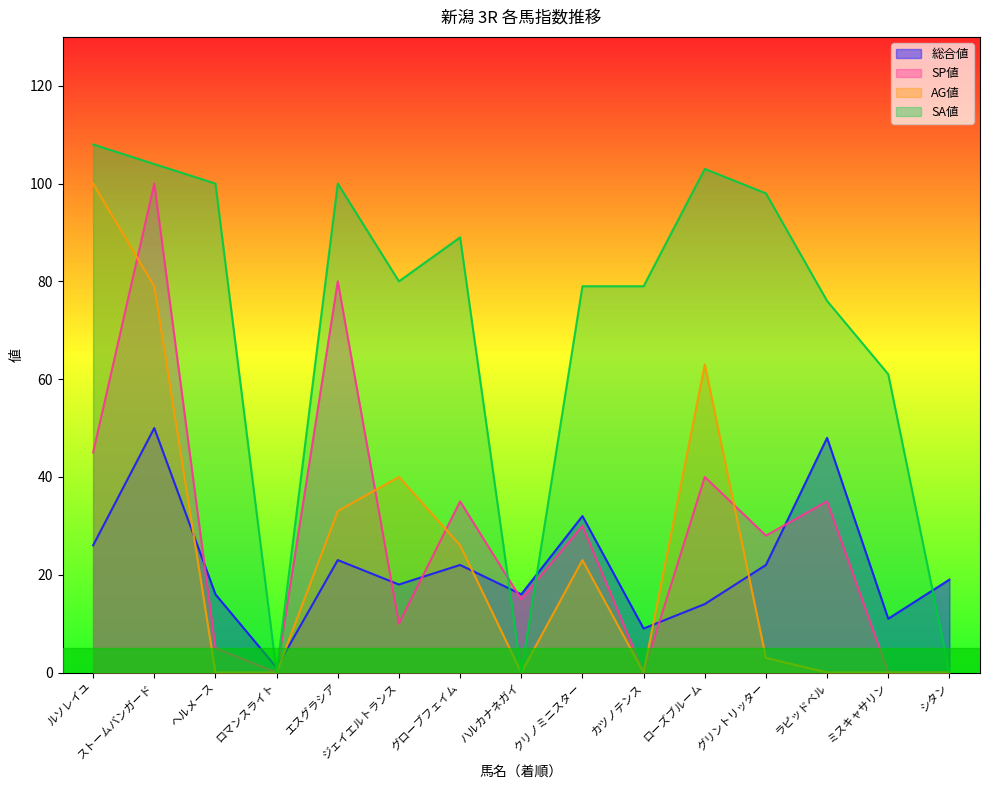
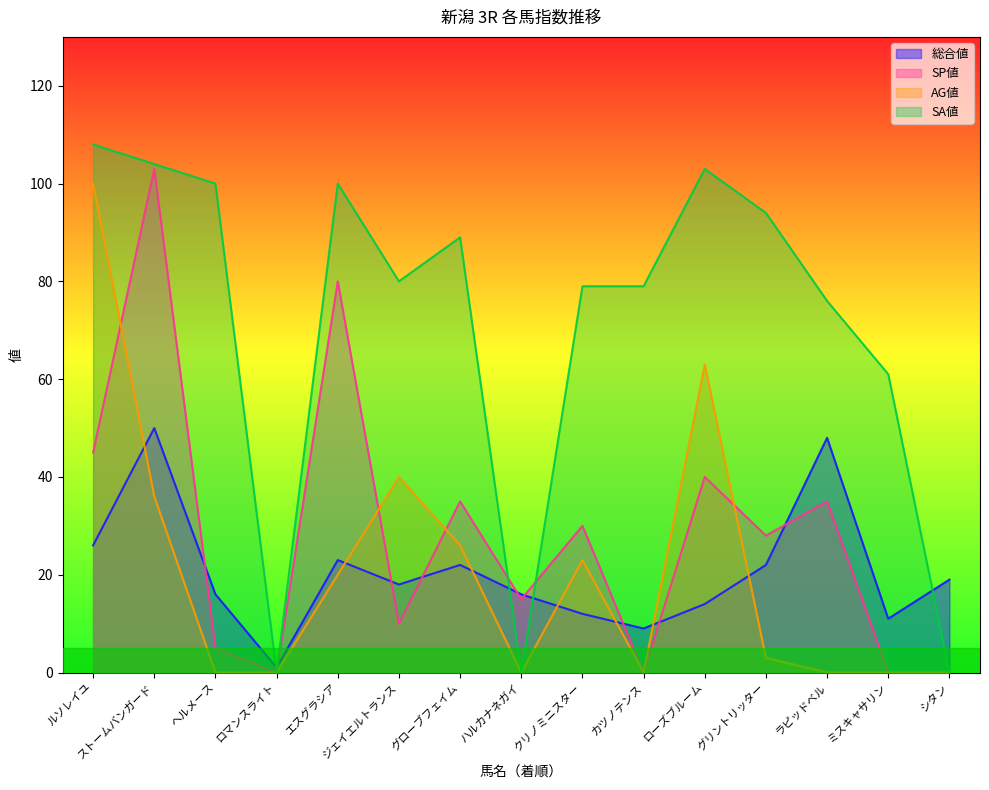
SP値, ストームバンガード: 100 -> 103
AG値, ストームバンガード: 79 -> 36
AG値, エスグラシア: 33 -> 20
総合値, クリノミニスター: 32 -> 12
SA値, グリントリッター: 98 -> 94
